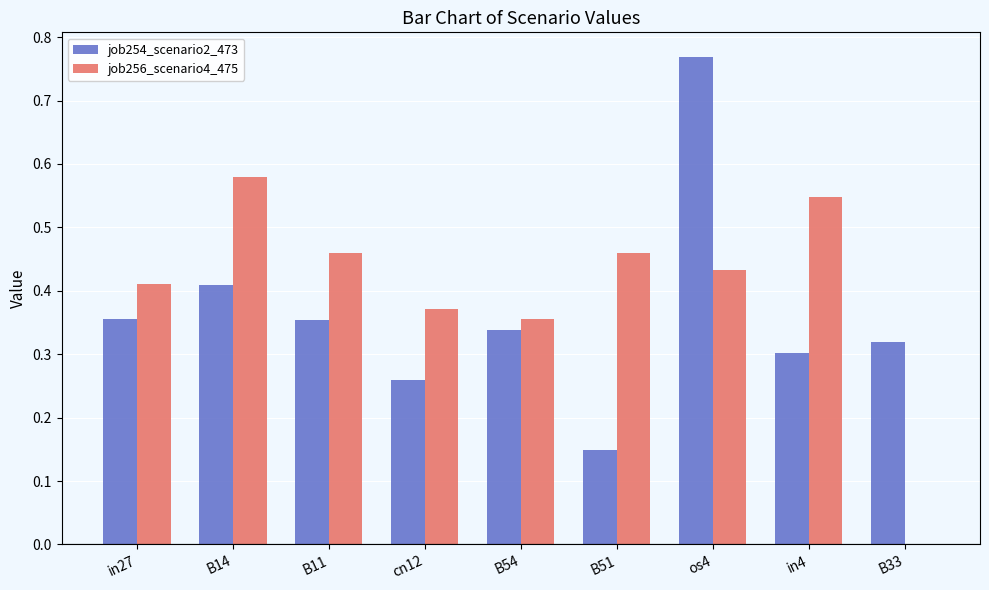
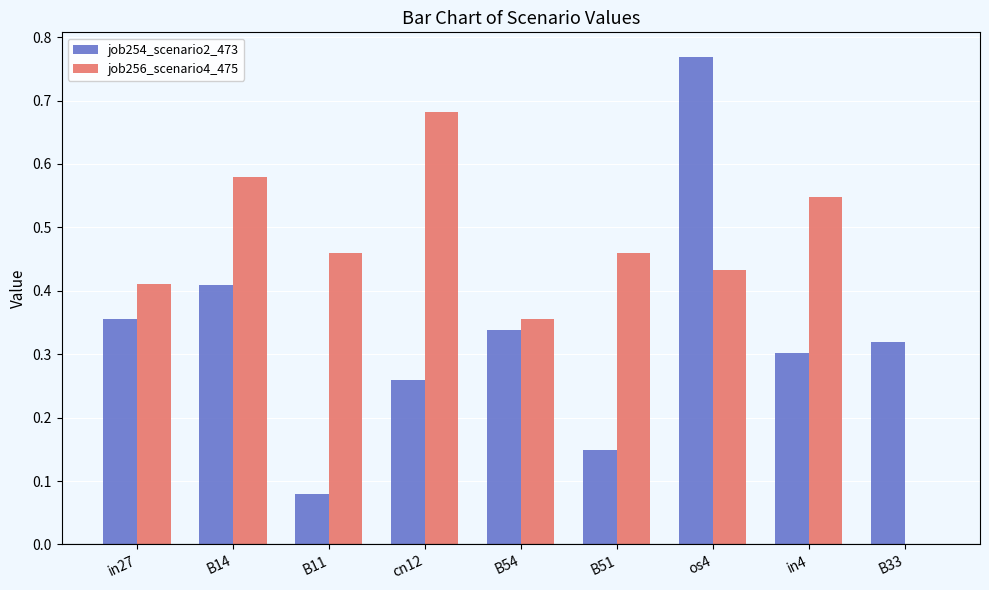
job254_scenario2_473, B11: 0.35 -> 0.08
job256_scenario4_475, cn12: 0.37 -> 0.68
